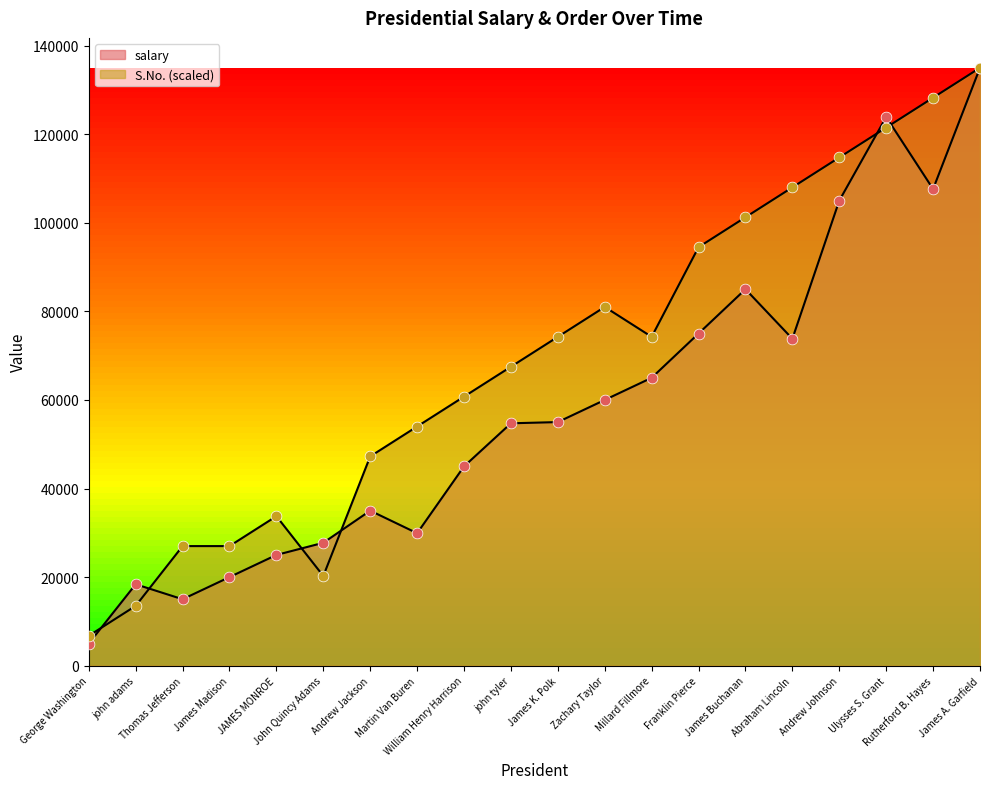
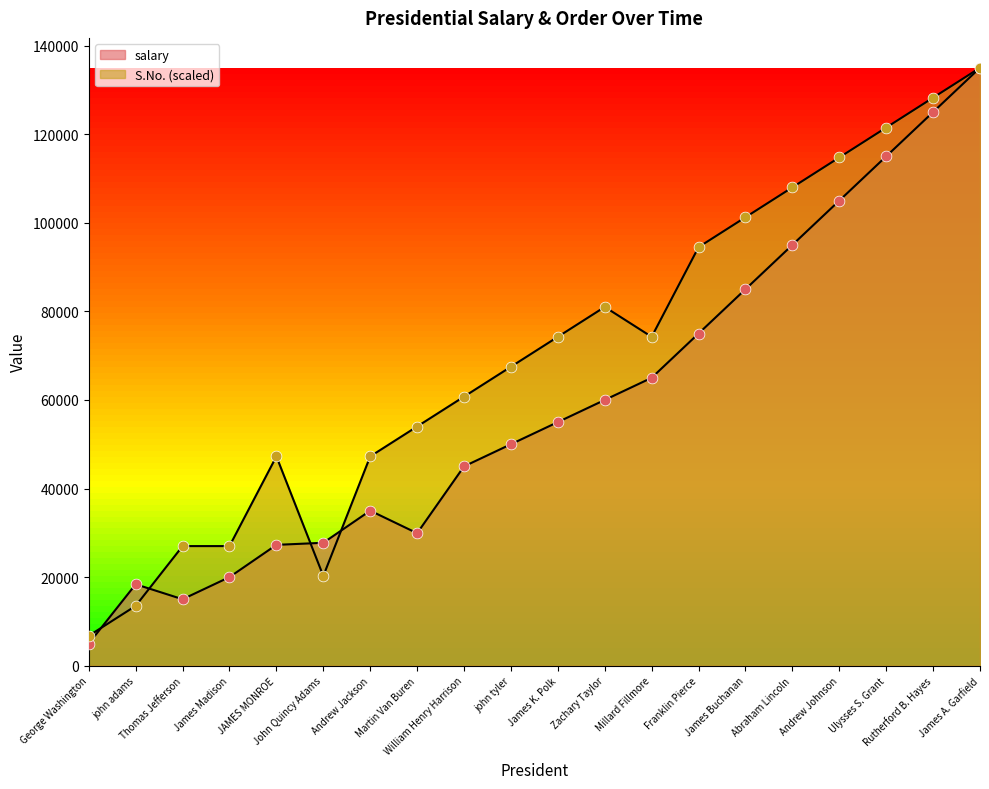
salary, JAMES MONROE: 25000 -> 27000
S.No. (scaled), JAMES MONROE: 34000 -> 47000
salary, john tyler: 55000 -> 50000
salary, Abraham Lincoln: 74000 -> 95000
salary, Ulysses S. Grant: 124000 -> 115000
salary, Rutherford B. Hayes: 108000 -> 125000
